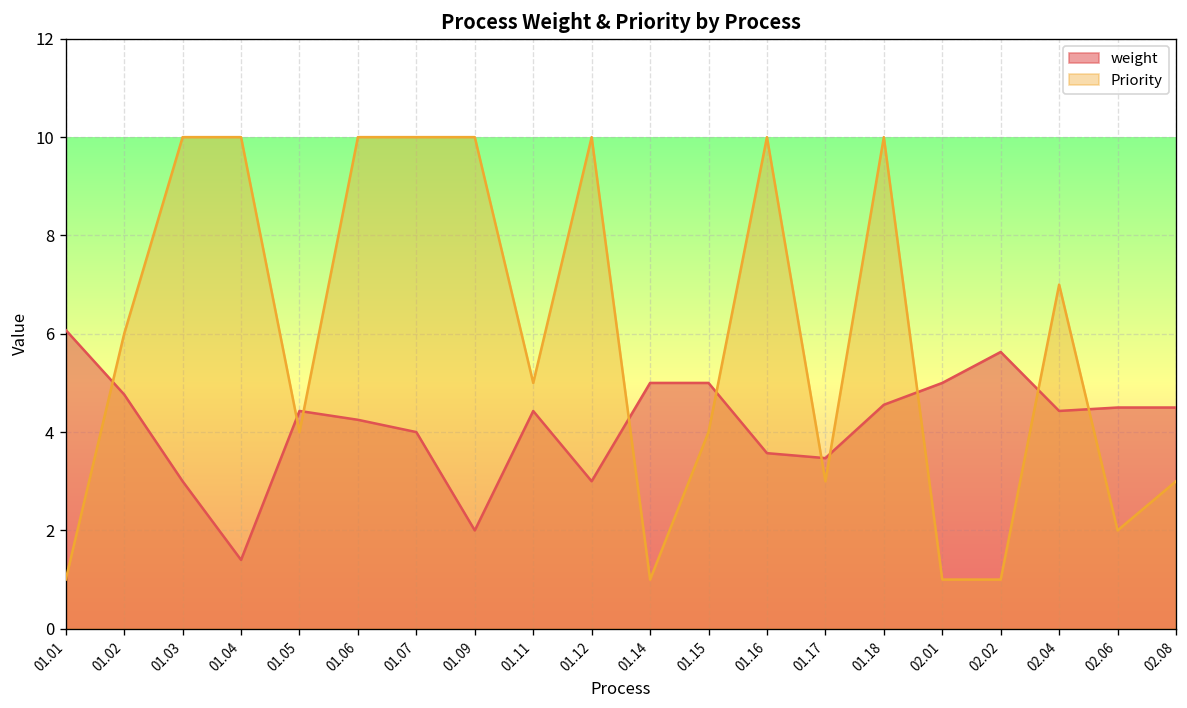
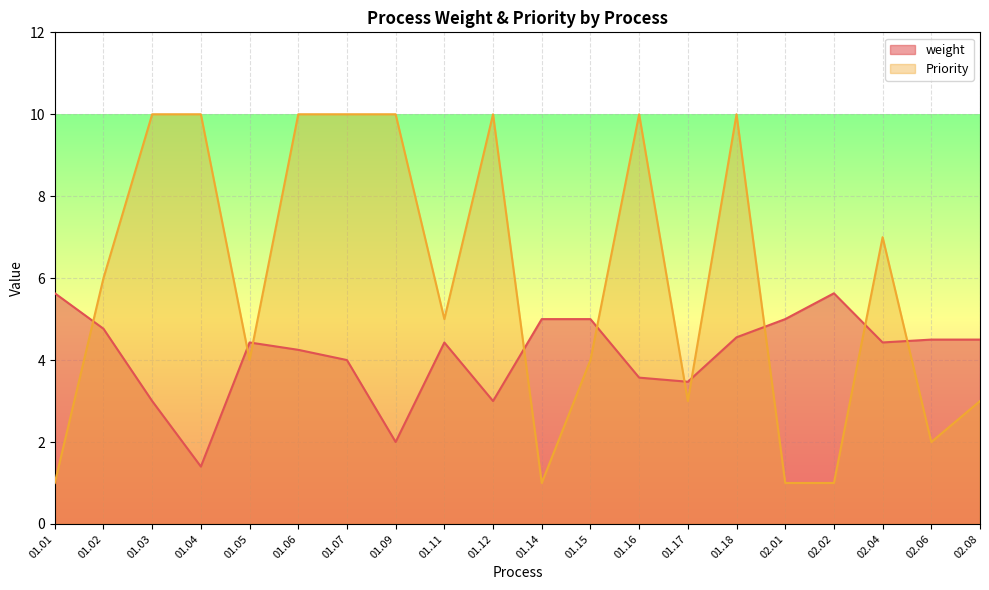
weight, 01.01: 6.1 -> 5.6
